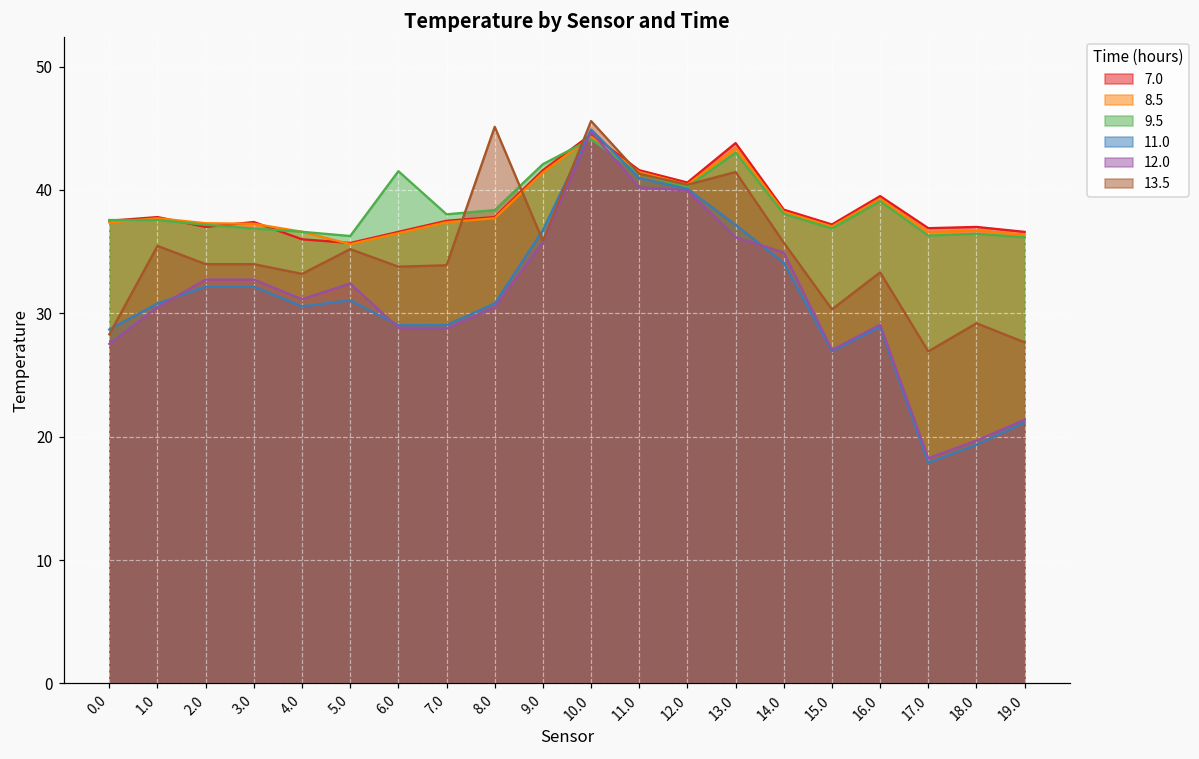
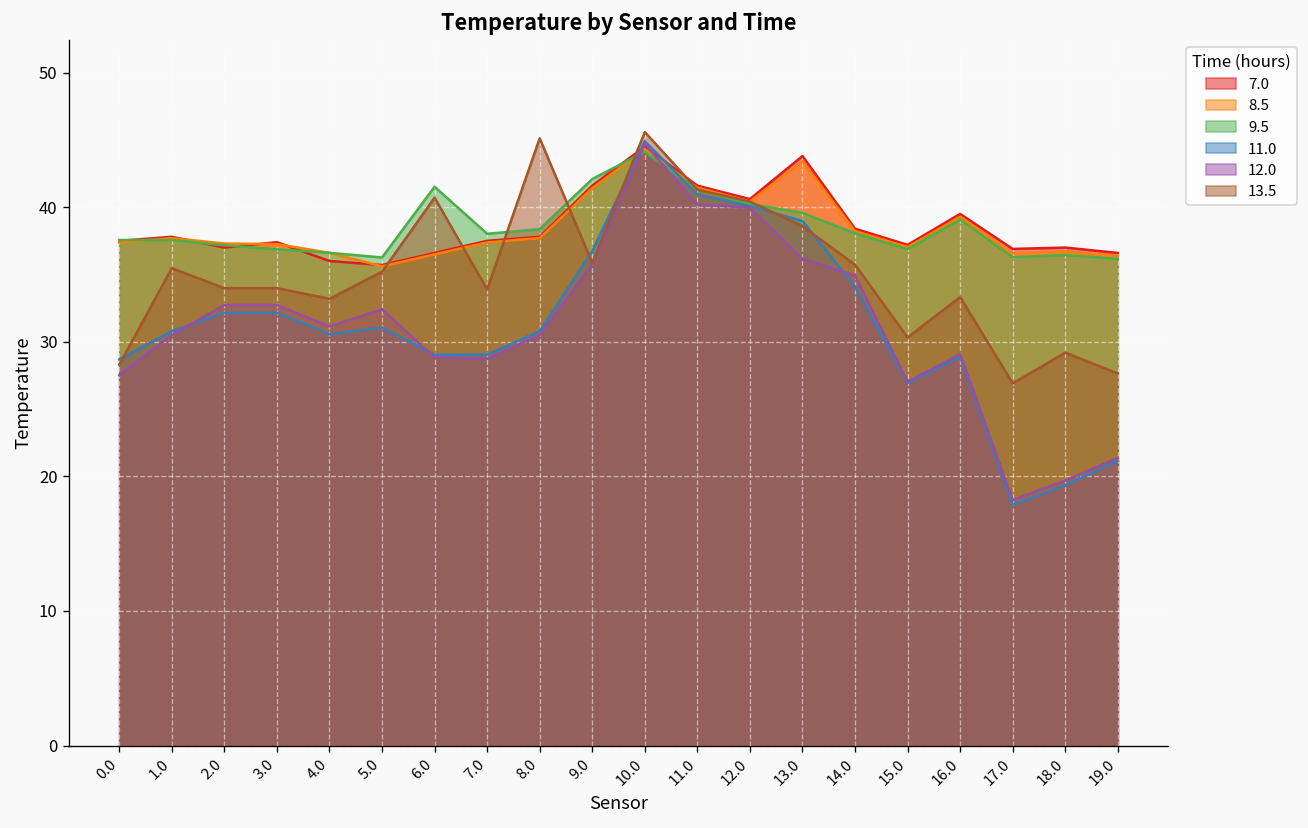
13.5, 6.0: 33.8 -> 40.7
9.5, 13.0: 43.0 -> 39.6
11.0, 13.0: 37.2 -> 39.0
13.5, 13.0: 41.5 -> 38.6
